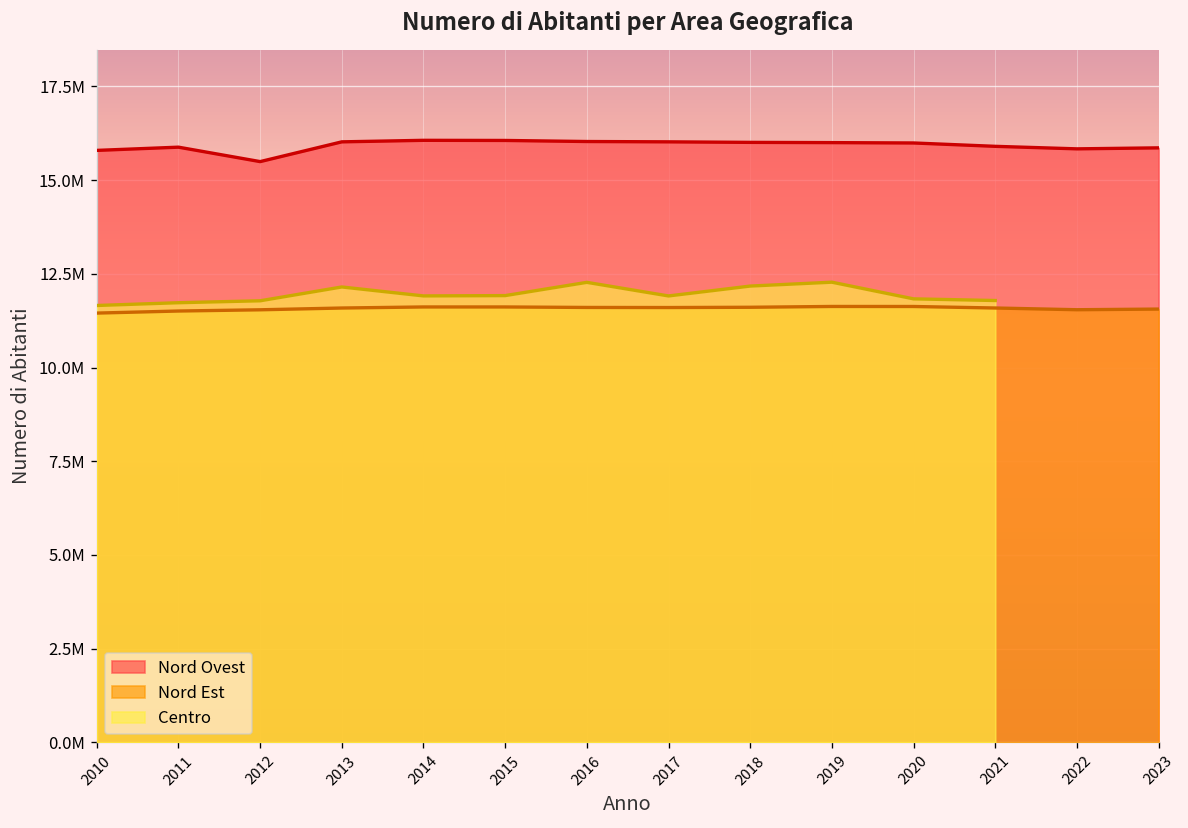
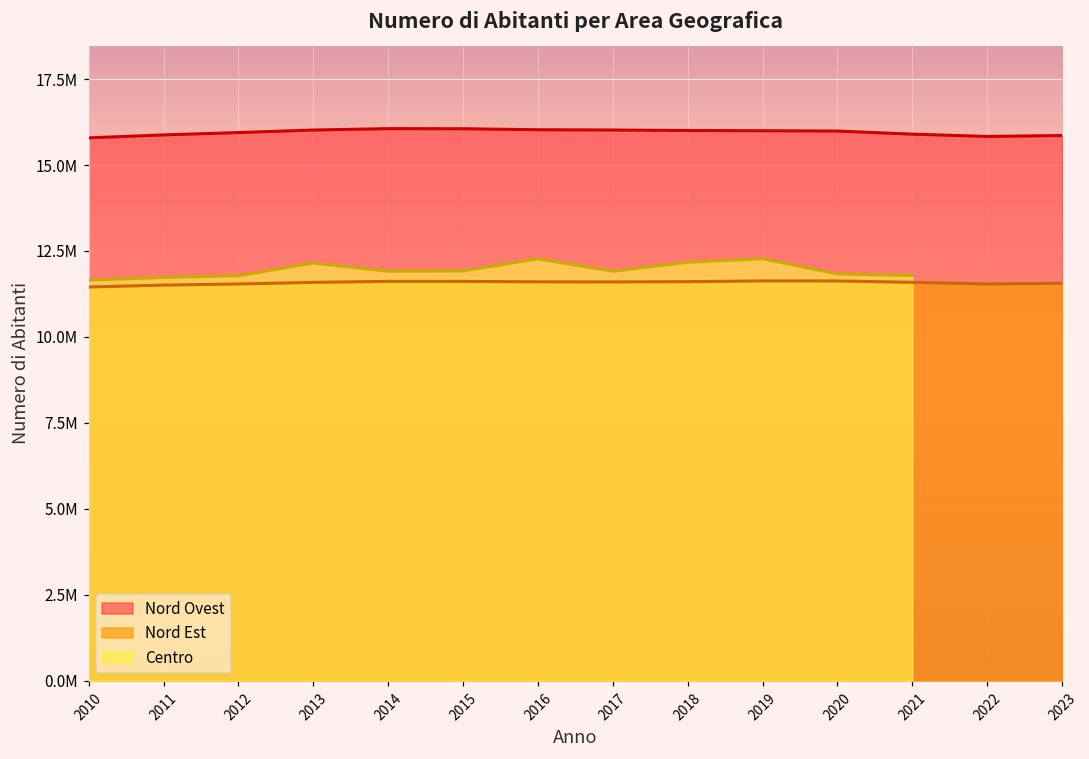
Nord Ovest, 2012: 15500000 -> 15900000
